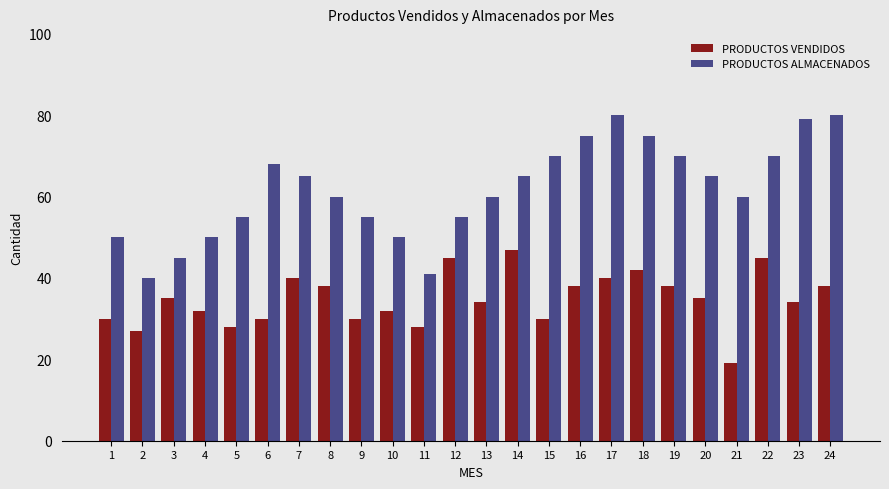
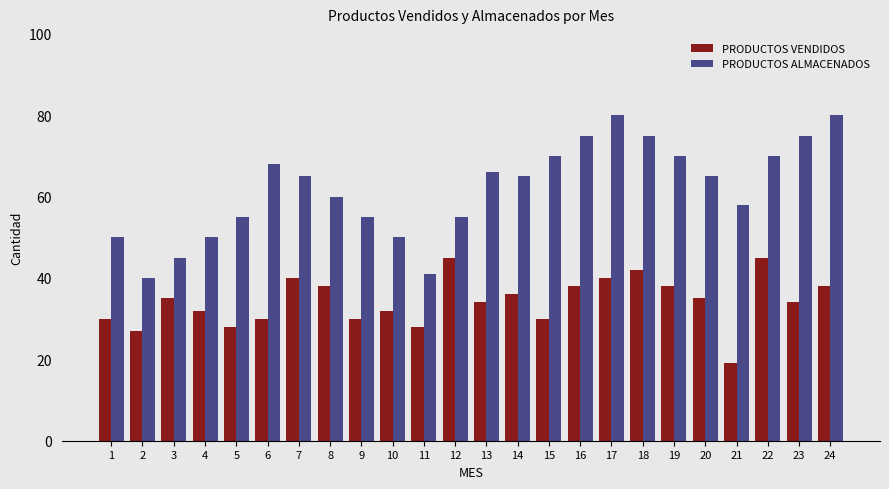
PRODUCTOS ALMACENADOS, 13: 60 -> 66
PRODUCTOS VENDIDOS, 14: 47 -> 36
PRODUCTOS ALMACENADOS, 21: 60 -> 58
PRODUCTOS ALMACENADOS, 23: 79 -> 75
